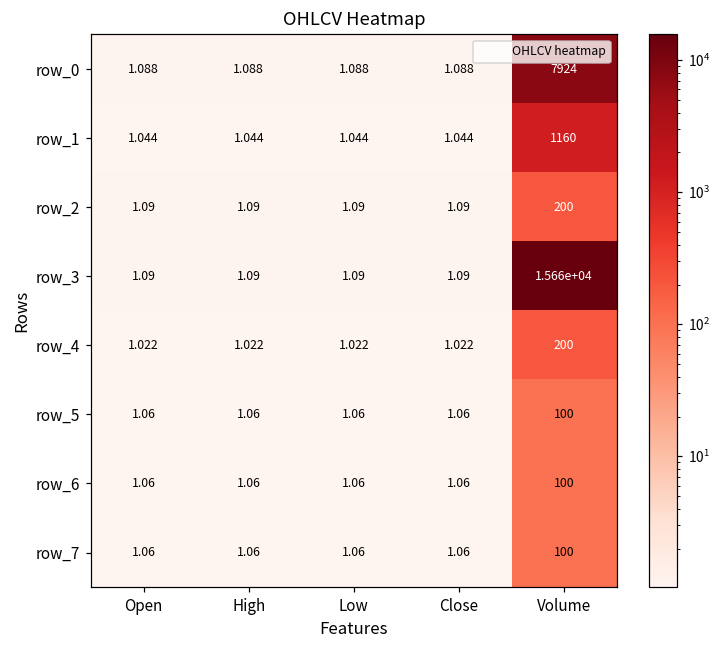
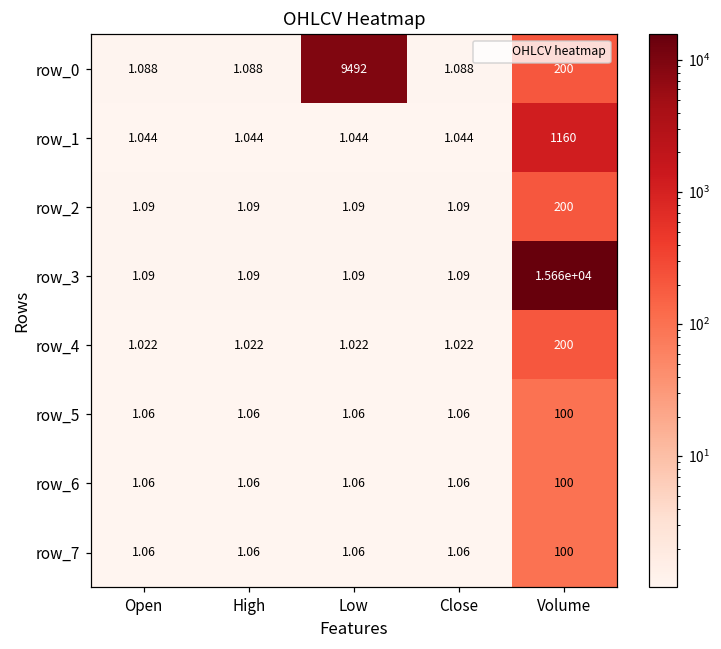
row_0, Low: 1.088 -> 9492
row_0, Volume: 7924 -> 200
